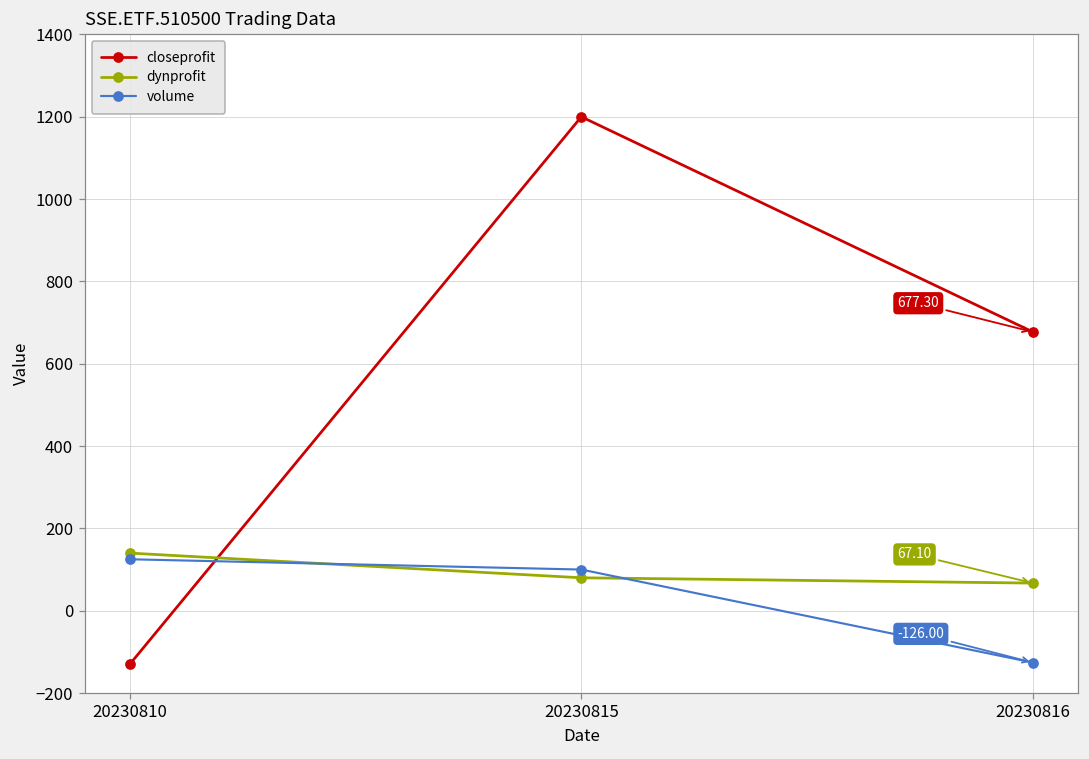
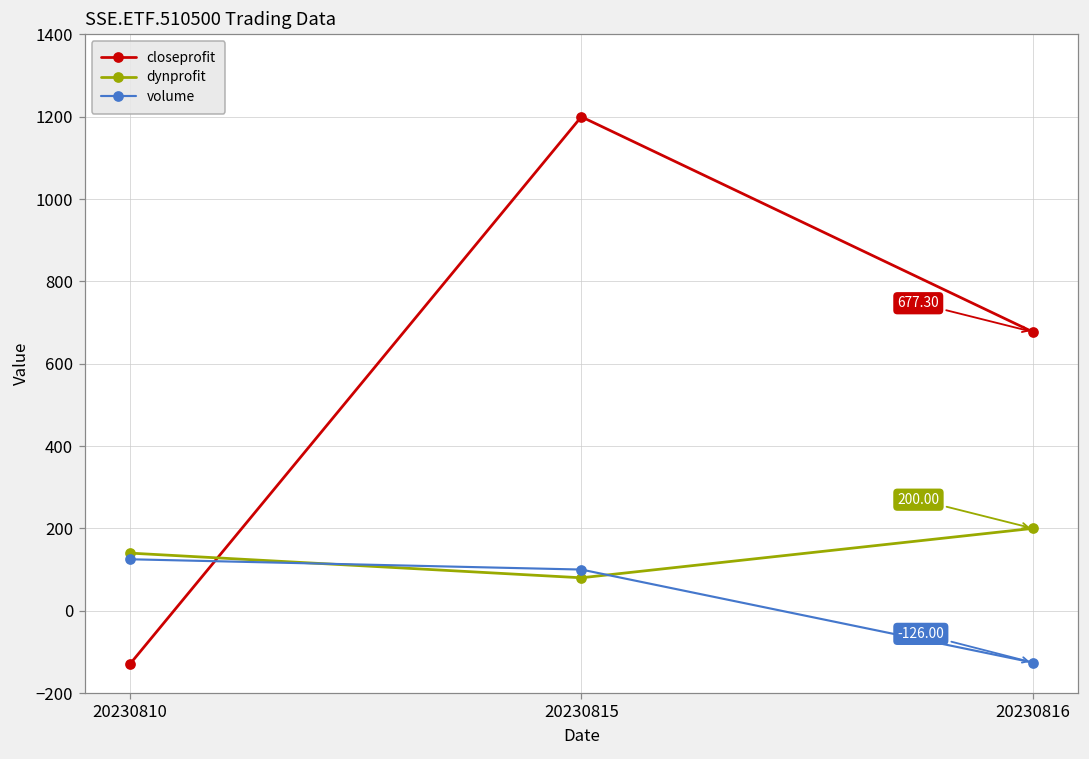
dynprofit, 20230816: 70 -> 200
